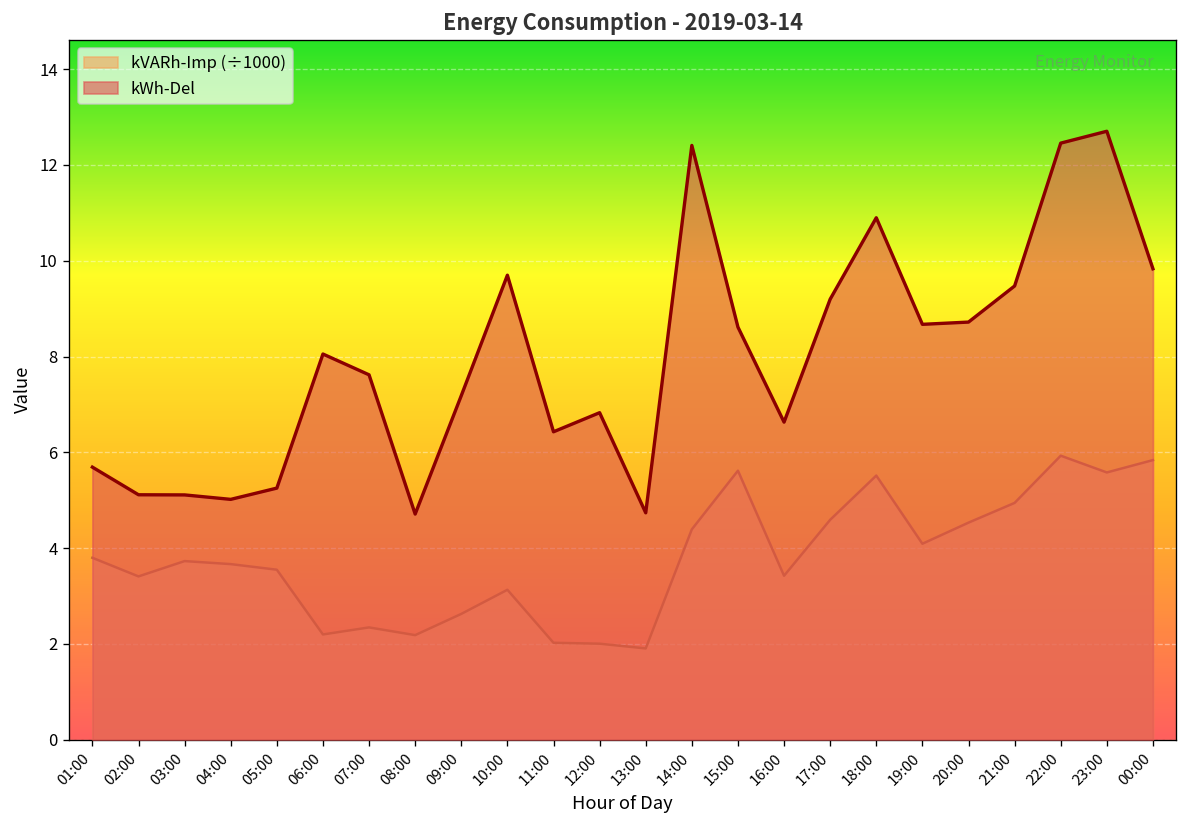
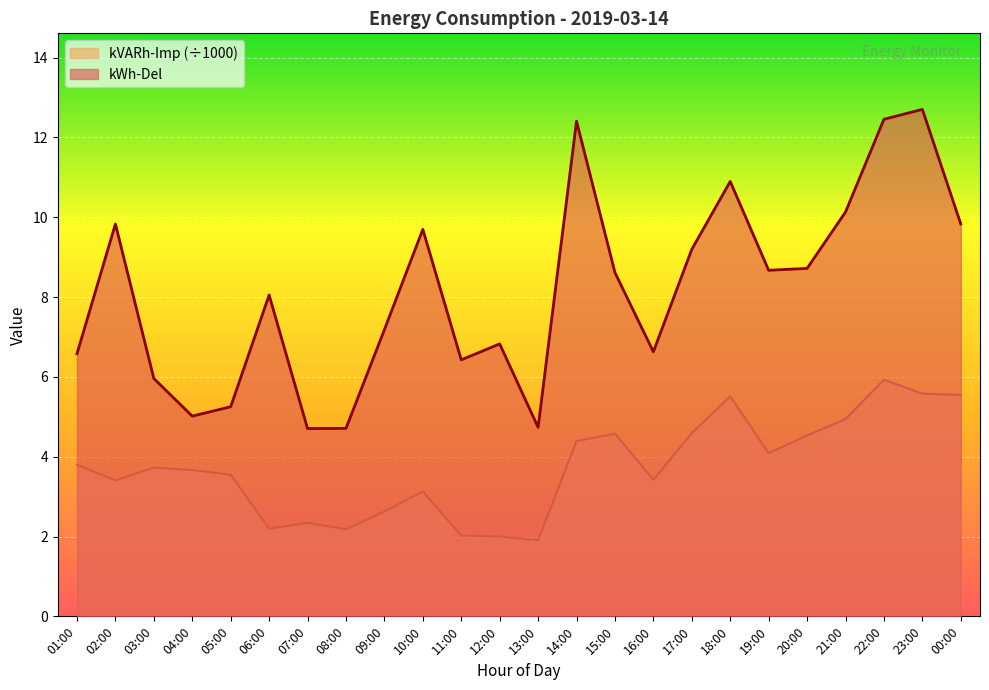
kWh-Del, 01:00: 5.7 -> 6.6
kWh-Del, 02:00: 5.1 -> 9.8
kWh-Del, 03:00: 5.1 -> 6.0
kWh-Del, 07:00: 7.6 -> 4.7
kVARh-Imp (÷1000), 15:00: 5.6 -> 4.6
kWh-Del, 21:00: 9.5 -> 10.1
kVARh-Imp (÷1000), 00:00: 5.8 -> 5.5
